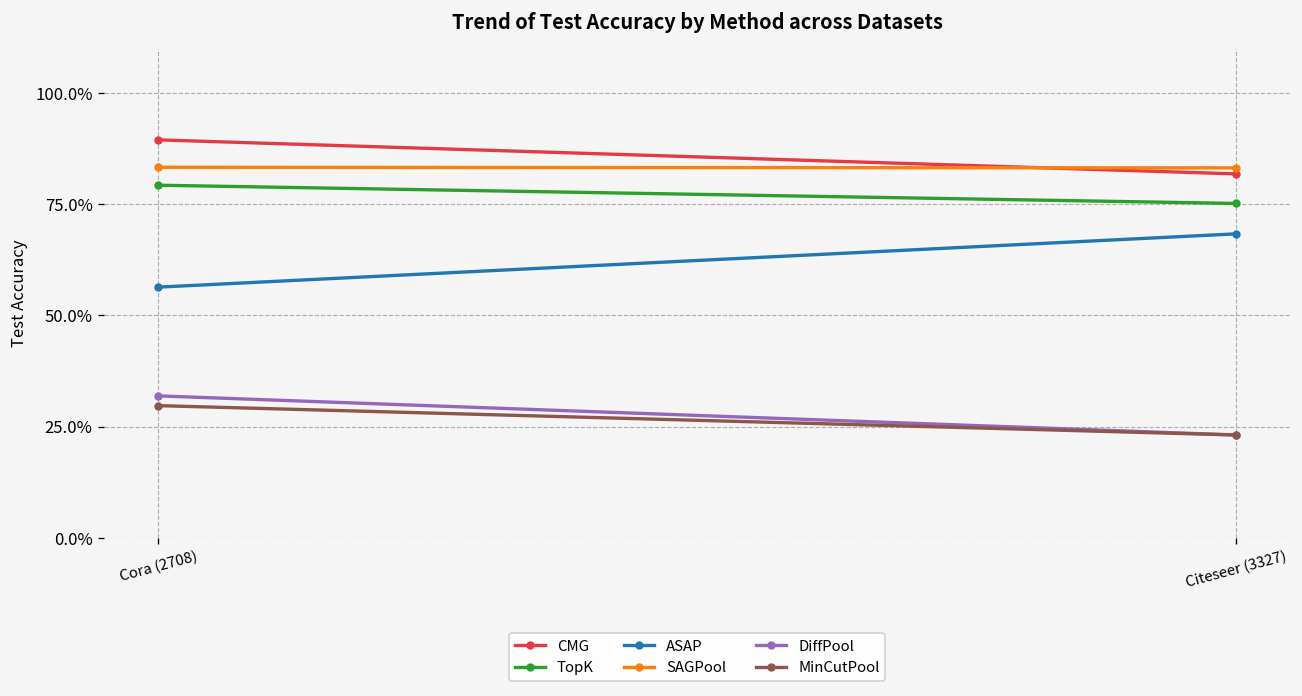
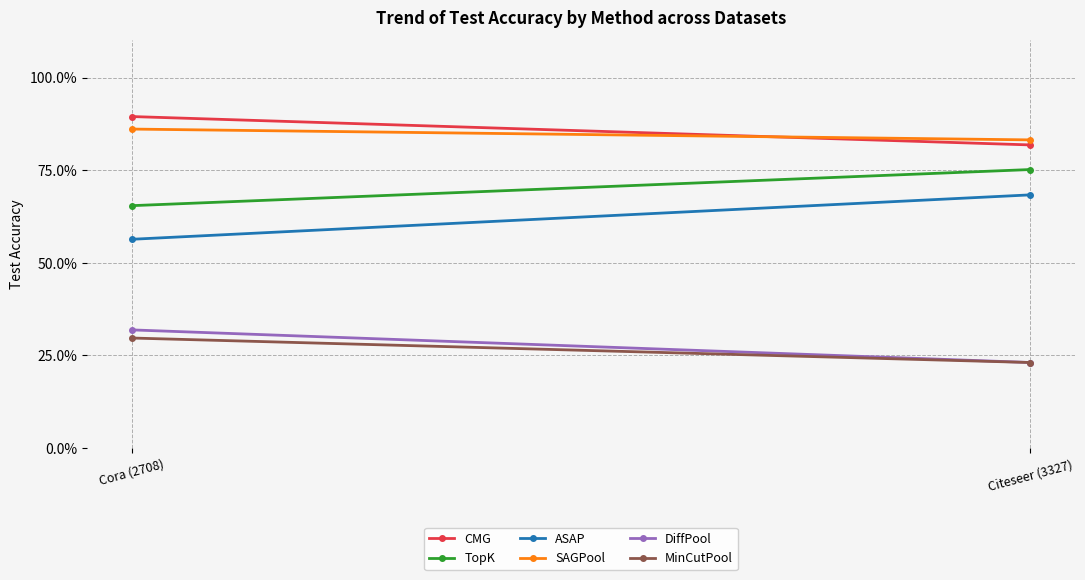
TopK, Cora (2708): 79% -> 65%
SAGPool, Cora (2708): 83% -> 86%
